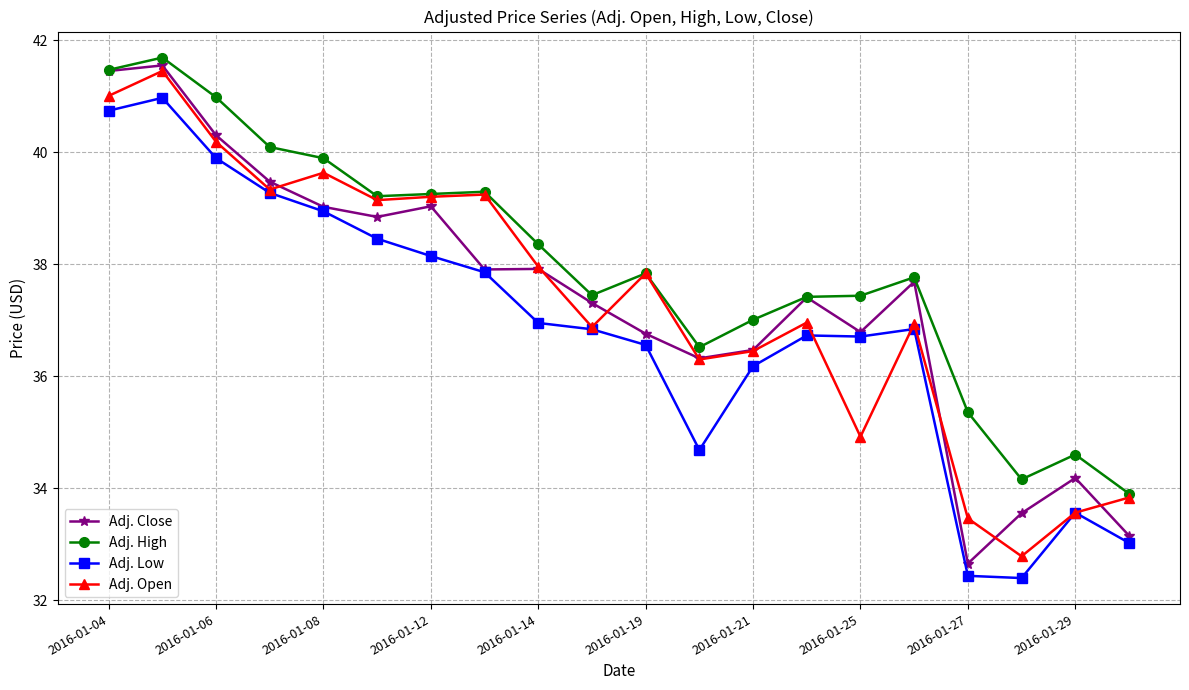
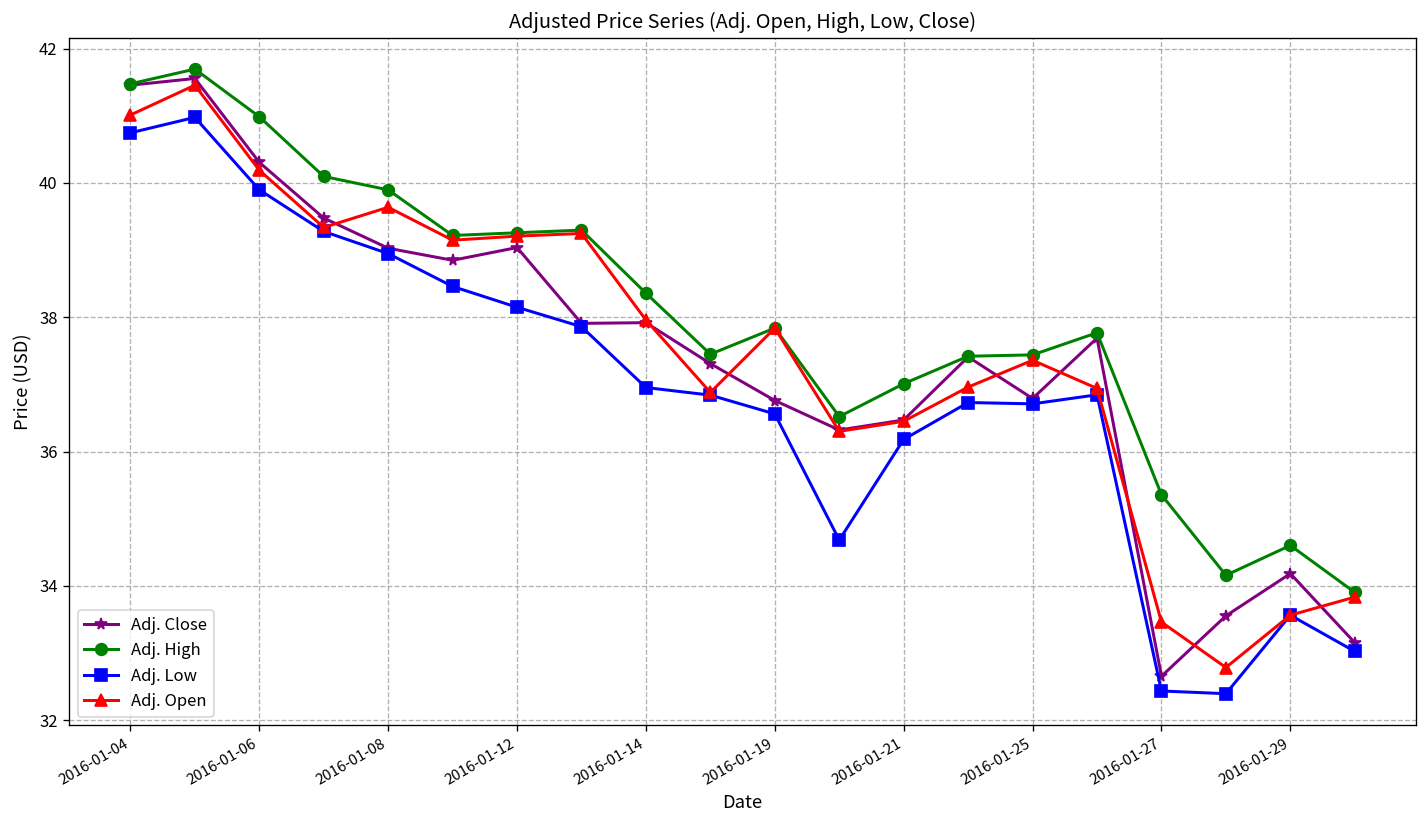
Adj. Open, 2016-01-25: 34.9 -> 37.4
